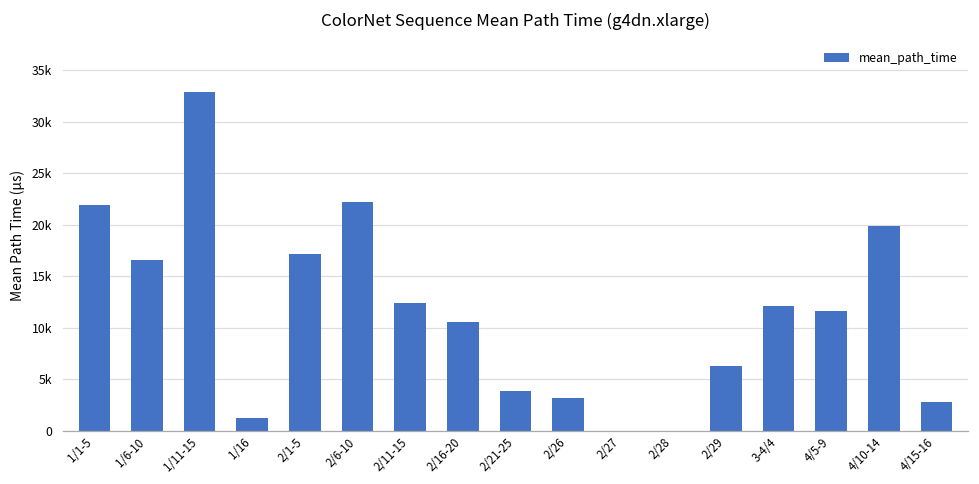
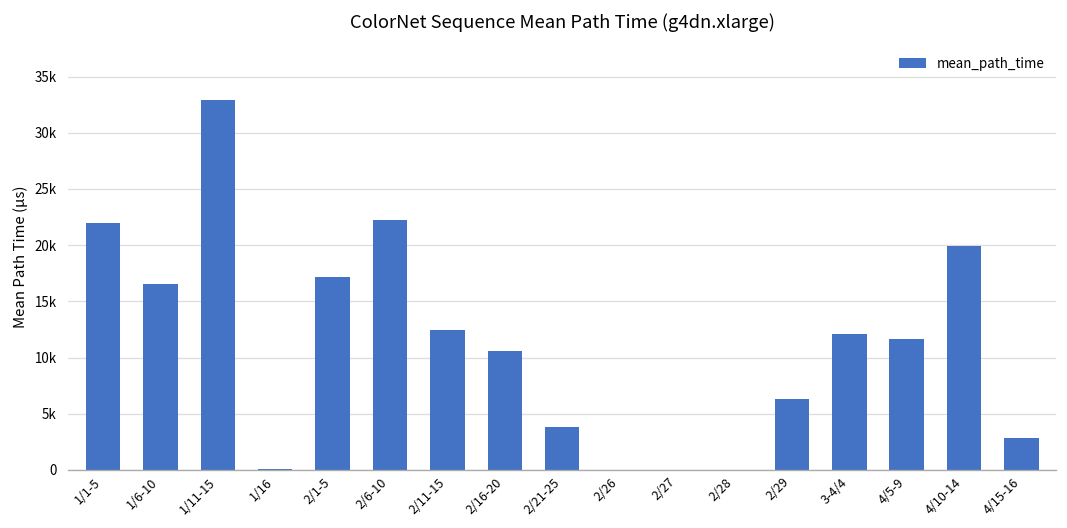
1/16: 1000 -> 0
2/26: 3000 -> 0
